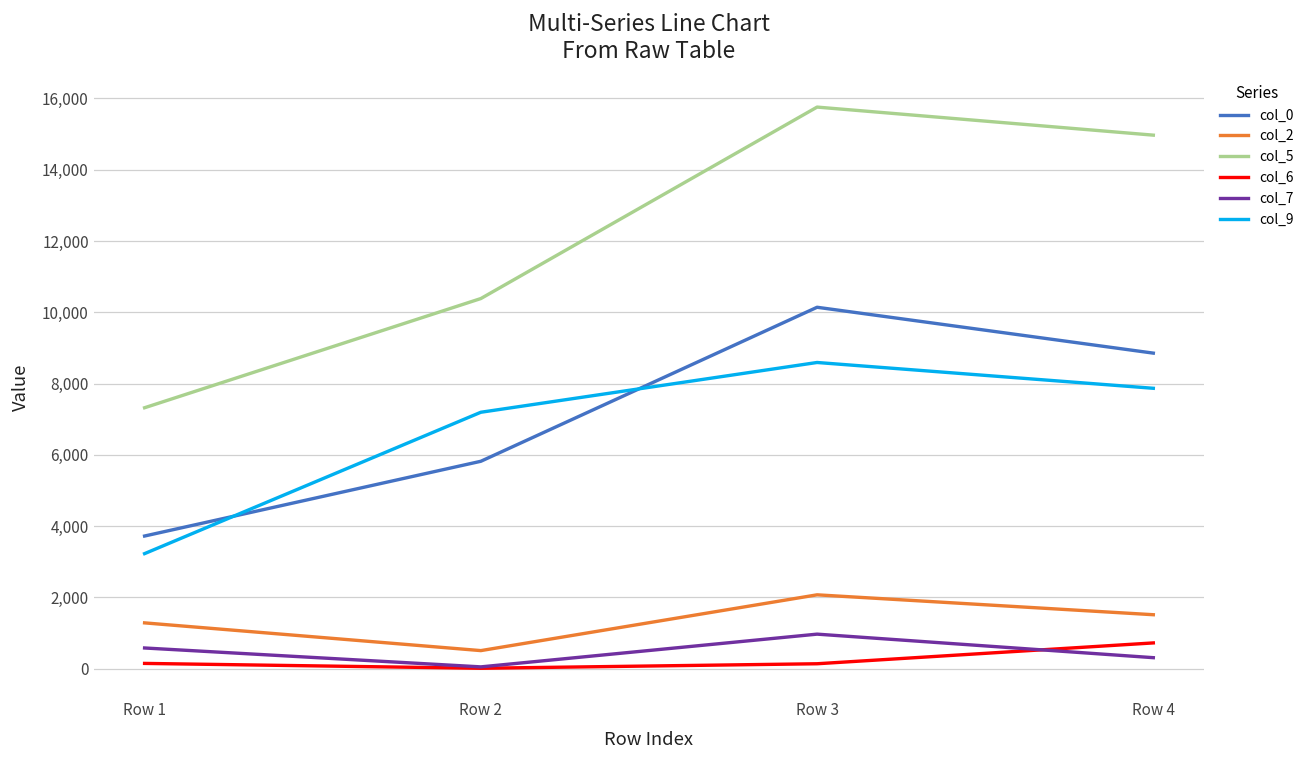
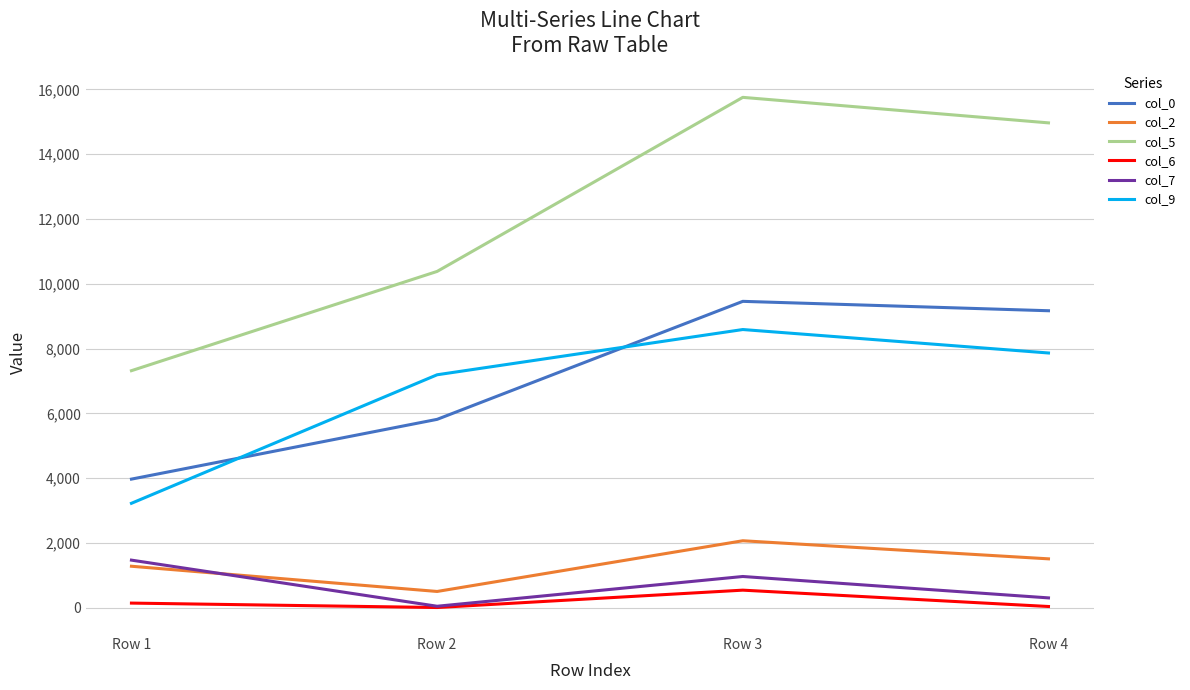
col_0, Row 1: 3,700 -> 4,000
col_7, Row 1: 600 -> 1,500
col_0, Row 3: 10,100 -> 9,500
col_6, Row 3: 100 -> 500
col_0, Row 4: 8,900 -> 9,200
col_6, Row 4: 700 -> 0
